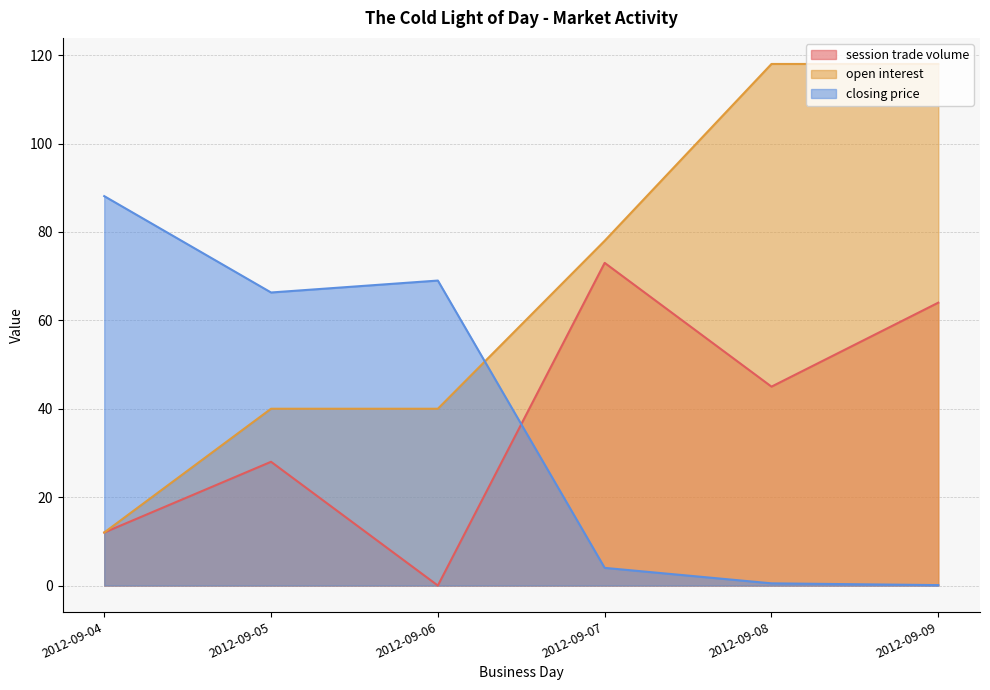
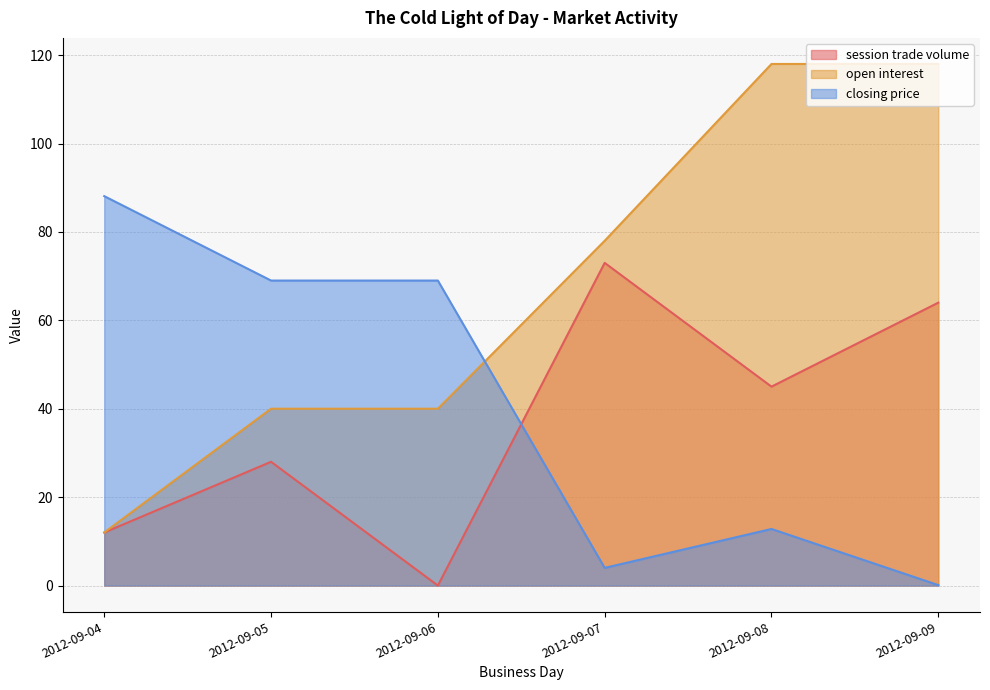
closing price, 2012-09-05: 66 -> 69
closing price, 2012-09-08: 1 -> 13
